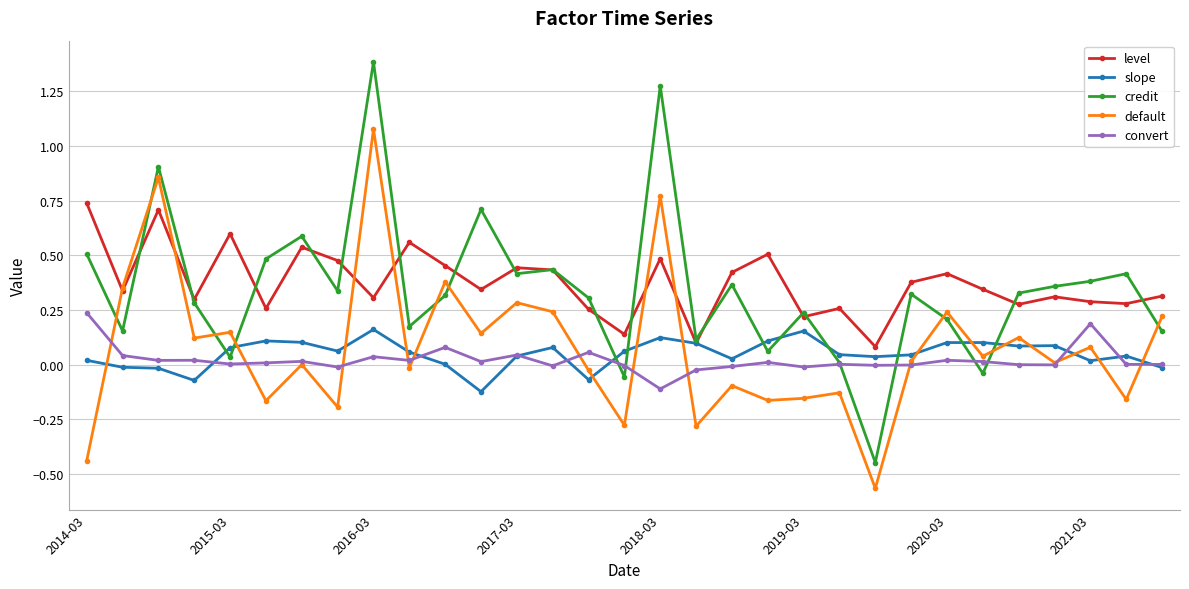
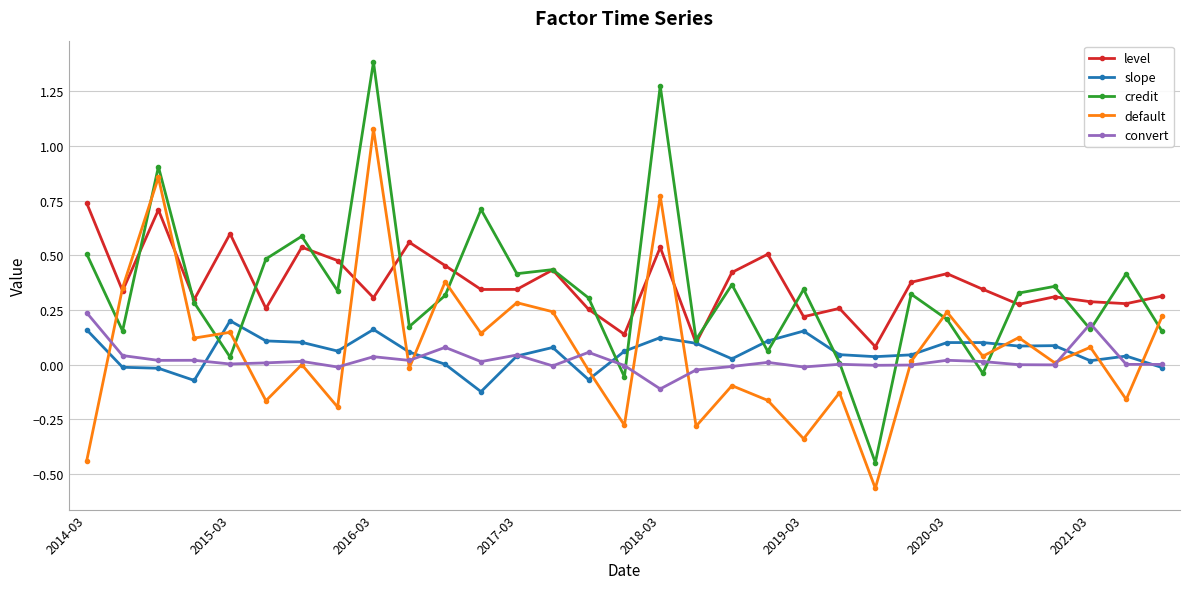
slope, 2014-03: 0.02 -> 0.16
slope, 2015-03: 0.08 -> 0.20
level, 2017-03: 0.44 -> 0.34
level, 2018-03: 0.48 -> 0.54
credit, 2019-03: 0.24 -> 0.34
default, 2019-03: -0.15 -> -0.34
credit, 2021-03: 0.38 -> 0.16
